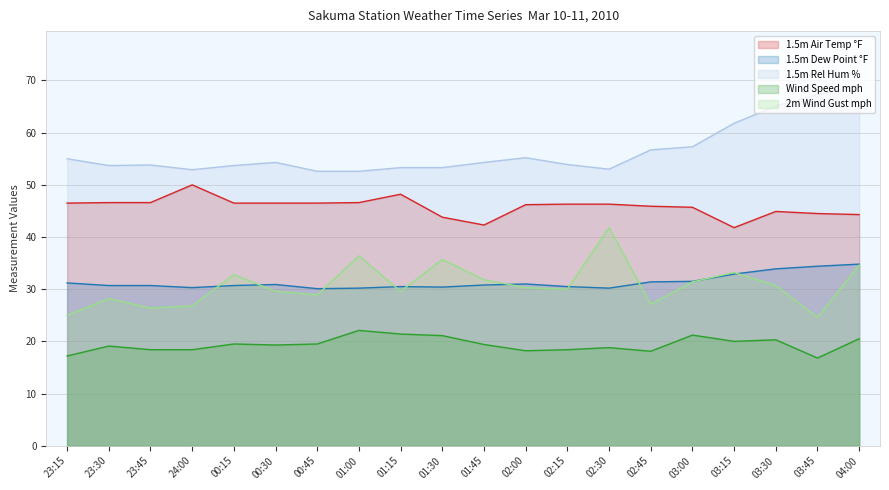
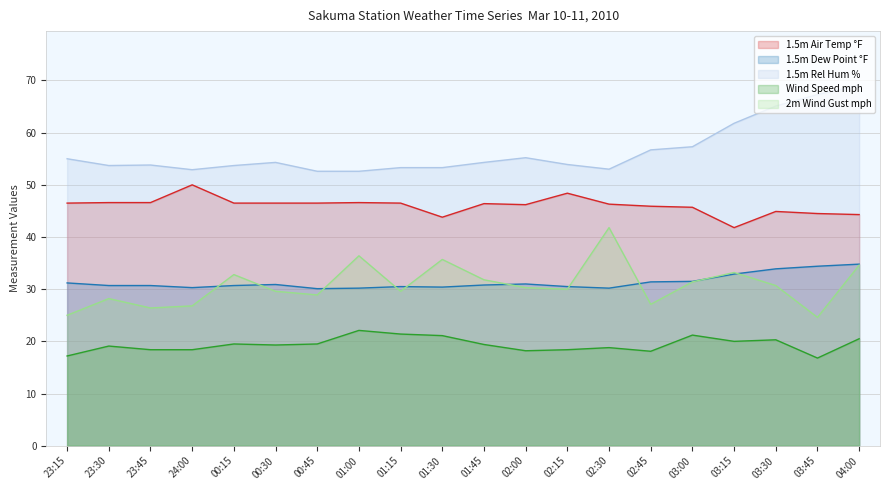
1.5m Air Temp °F, 01:15: 48 -> 47
1.5m Air Temp °F, 01:45: 42 -> 46
1.5m Air Temp °F, 02:15: 46 -> 48
